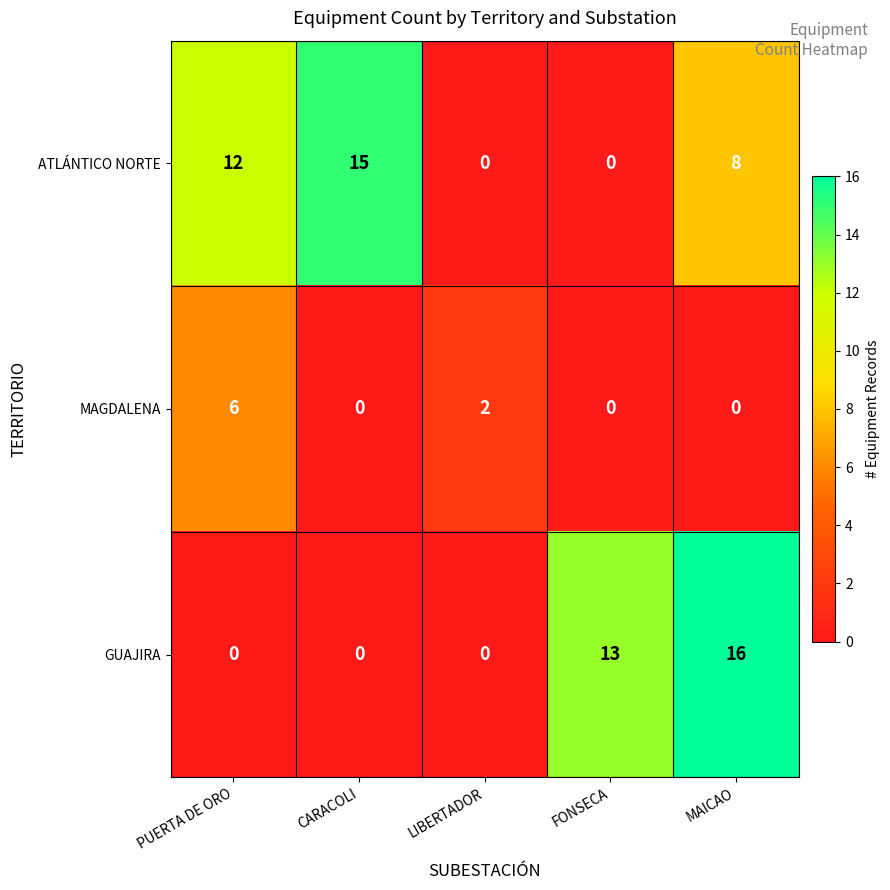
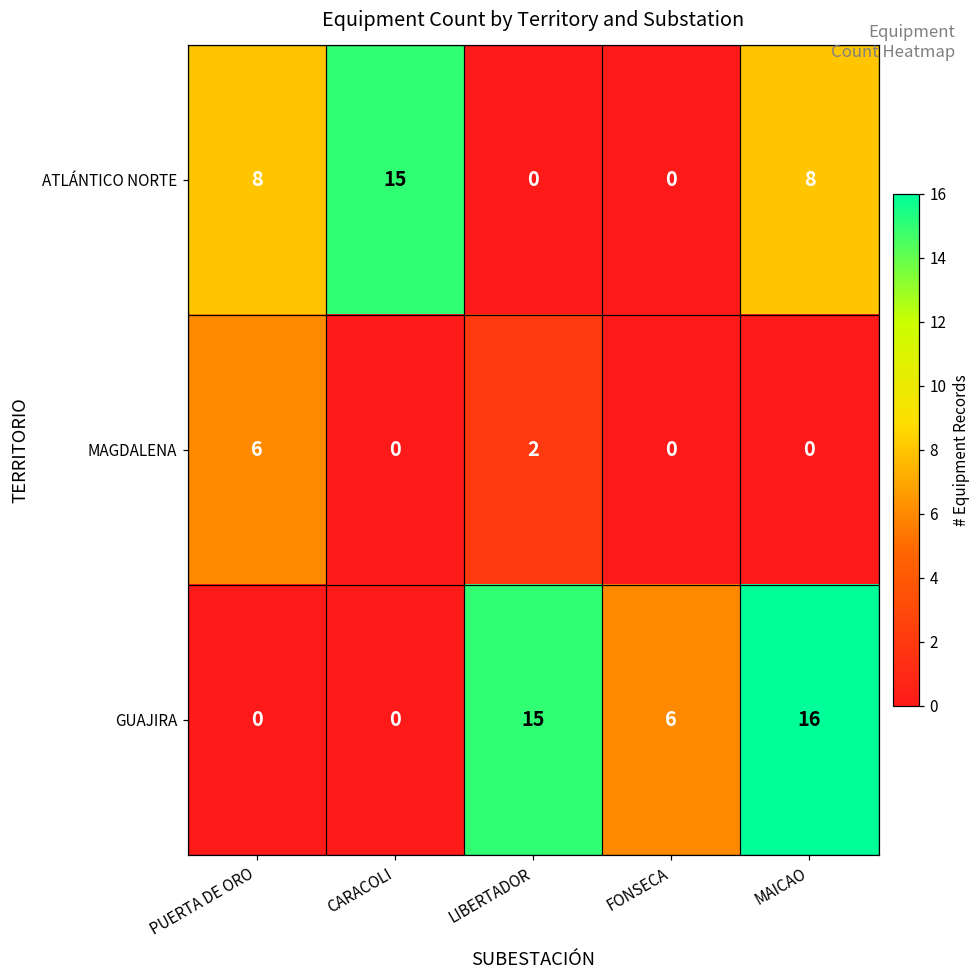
ATLÁNTICO NORTE, PUERTA DE ORO: 12 -> 8
GUAJIRA, LIBERTADOR: 0 -> 15
GUAJIRA, FONSECA: 13 -> 6
